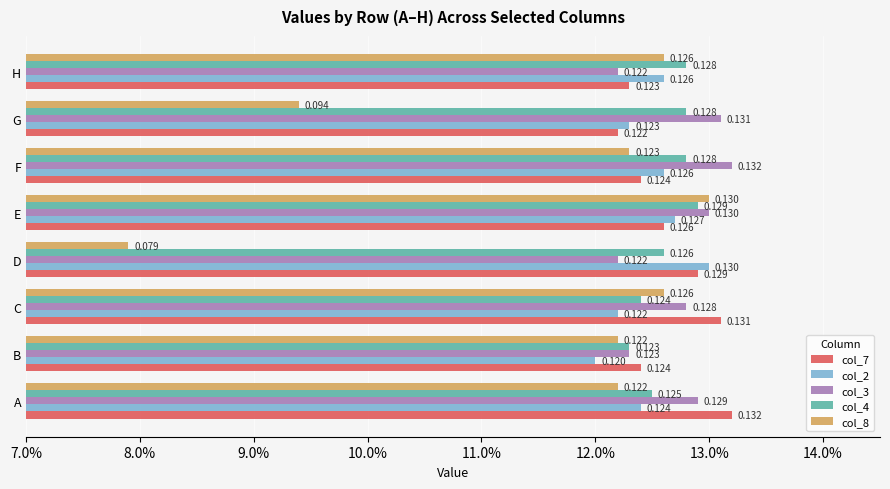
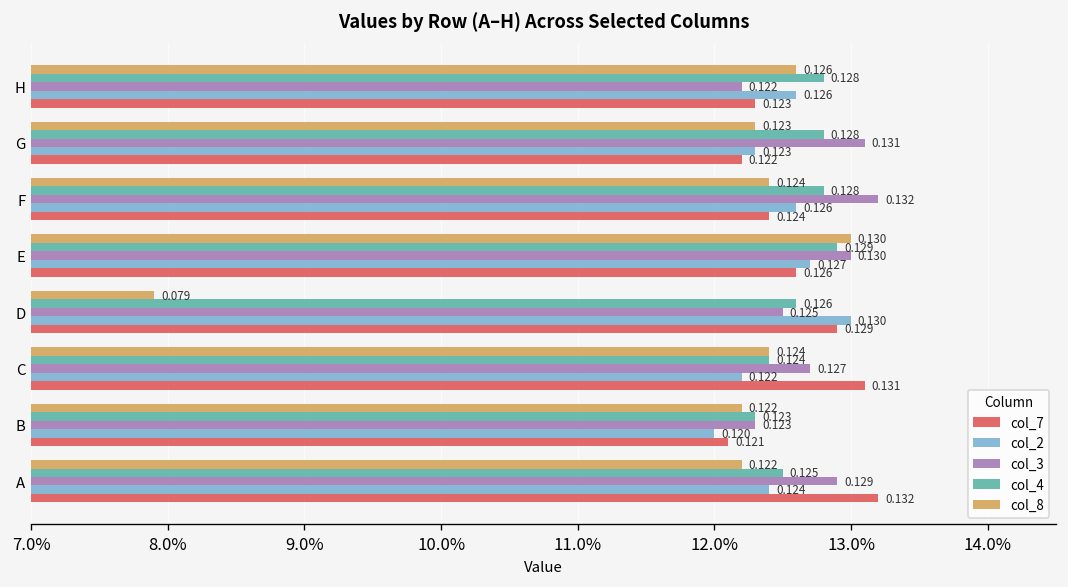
col_8, G: 0.094 -> 0.123
col_8, F: 0.123 -> 0.124
col_3, D: 0.122 -> 0.125
col_8, C: 0.126 -> 0.124
col_3, C: 0.128 -> 0.127
col_7, B: 0.124 -> 0.121
